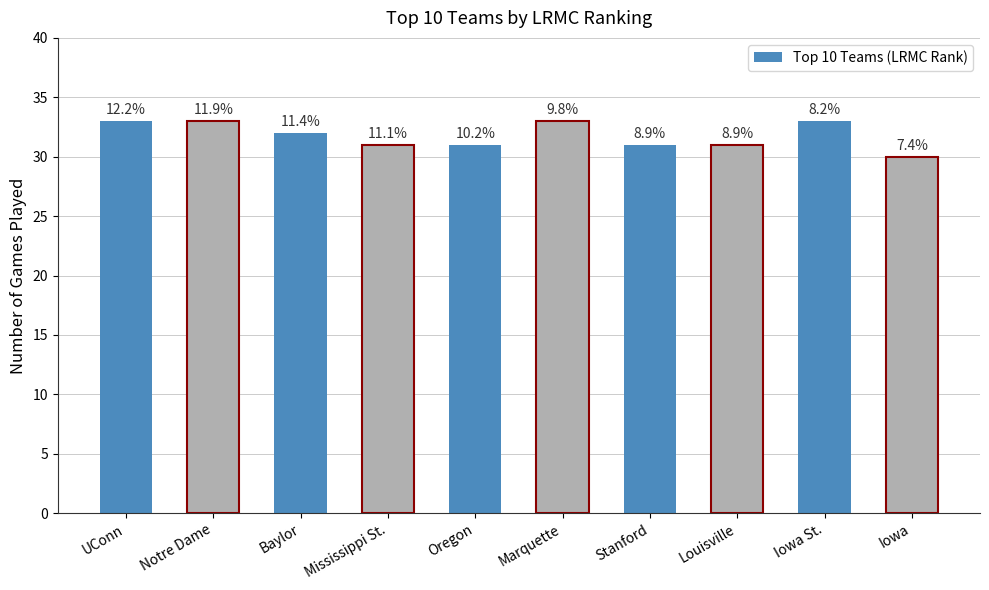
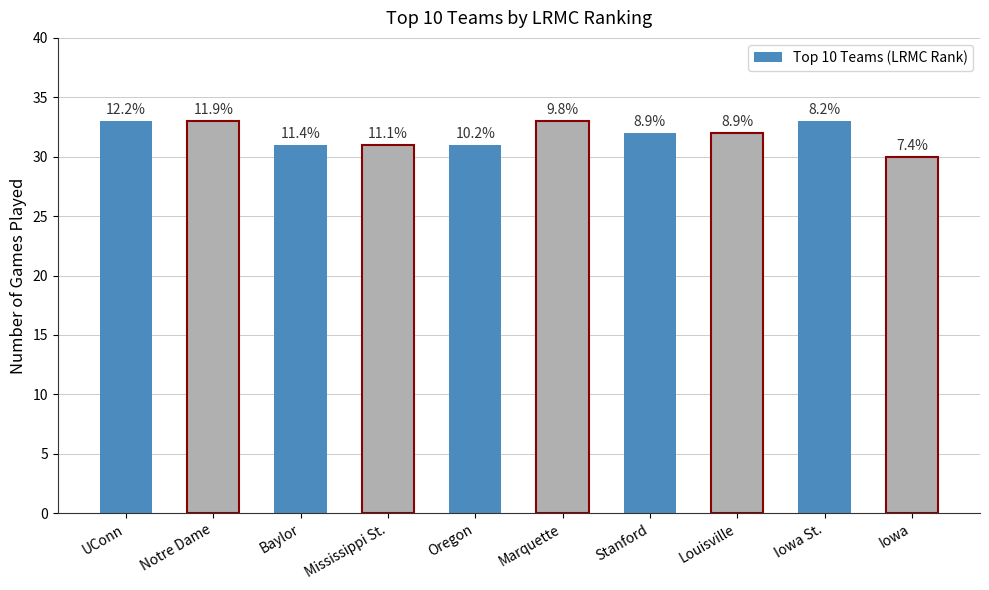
Baylor: 32 -> 31
Stanford: 31 -> 32
Louisville: 31 -> 32
